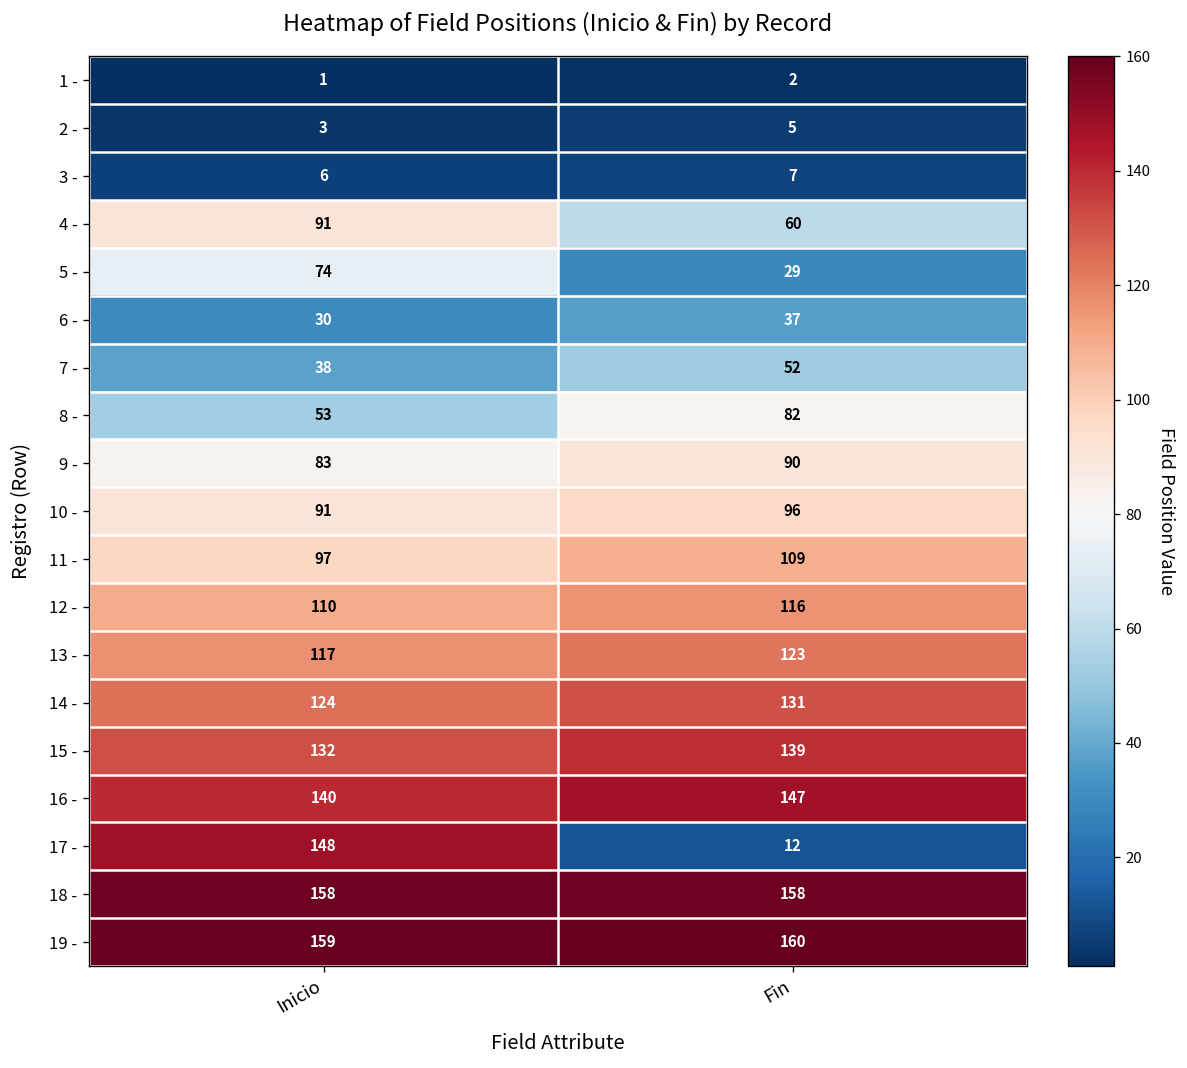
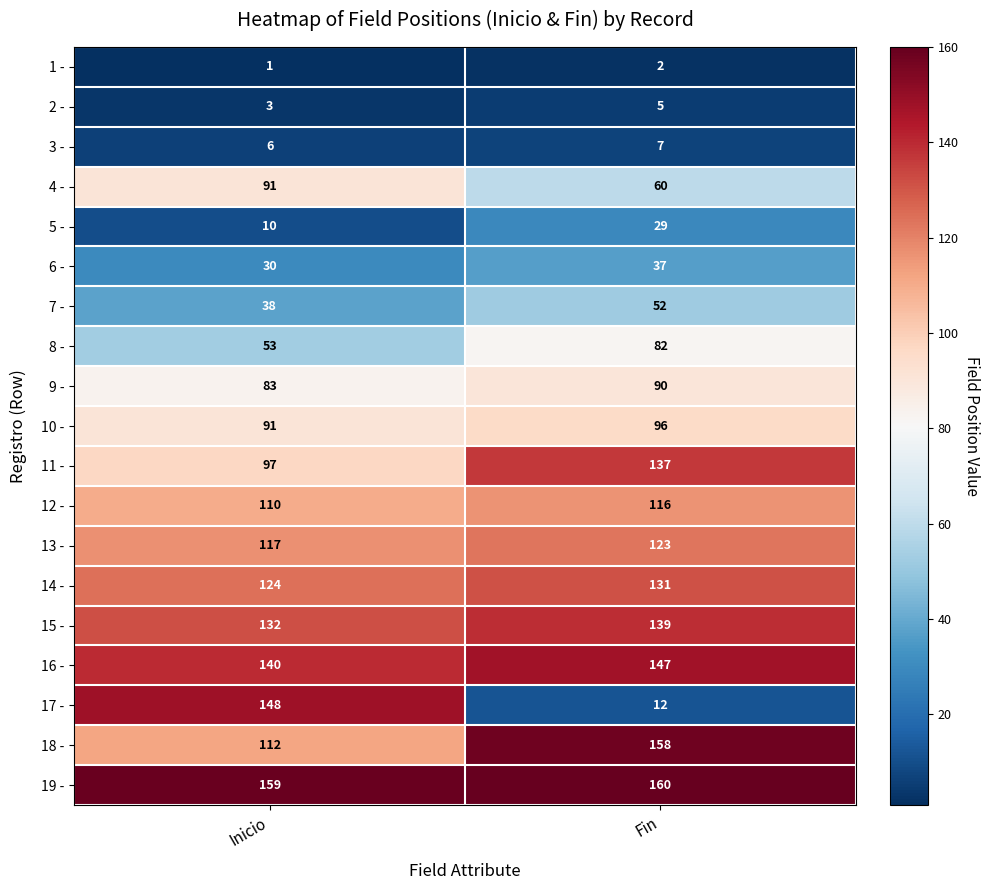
5 -, Inicio: 74 -> 10
11 -, Fin: 109 -> 137
18 -, Inicio: 158 -> 112
